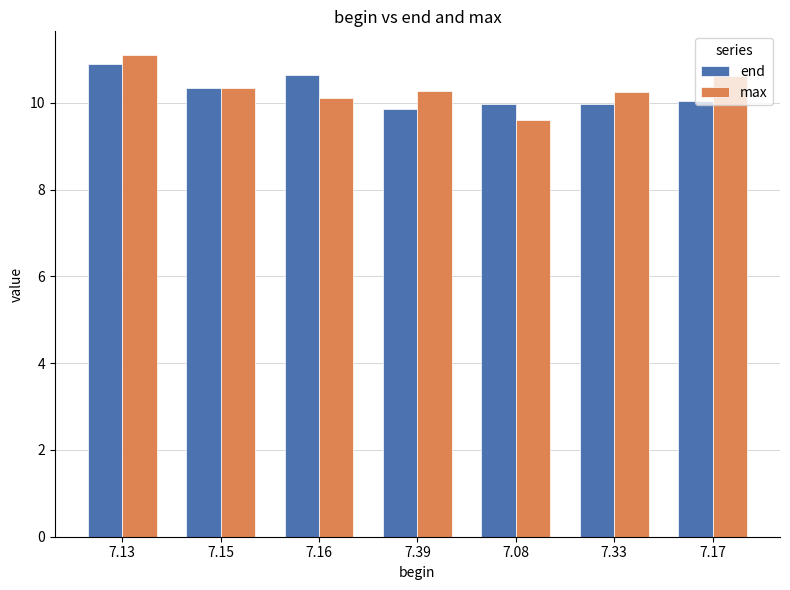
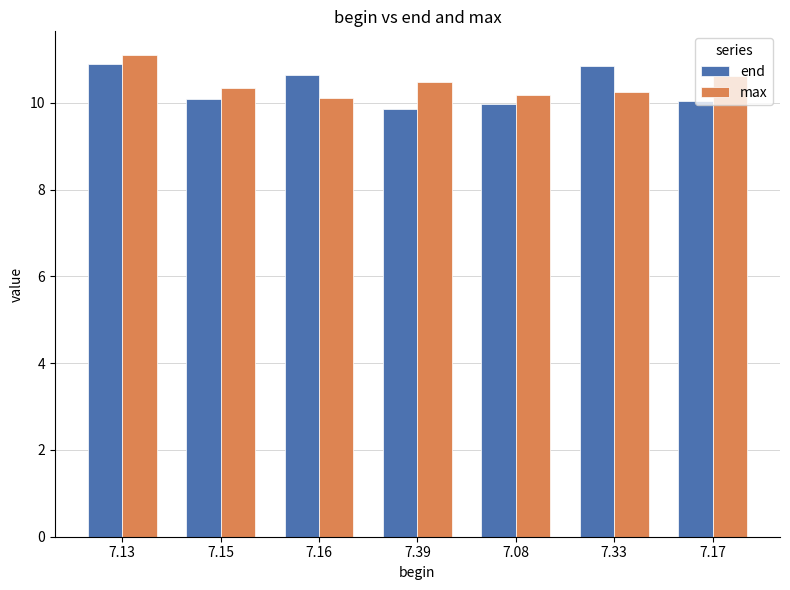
end, 7.15: 10.3 -> 10.1
max, 7.39: 10.3 -> 10.5
max, 7.08: 9.6 -> 10.2
end, 7.33: 10.0 -> 10.8
